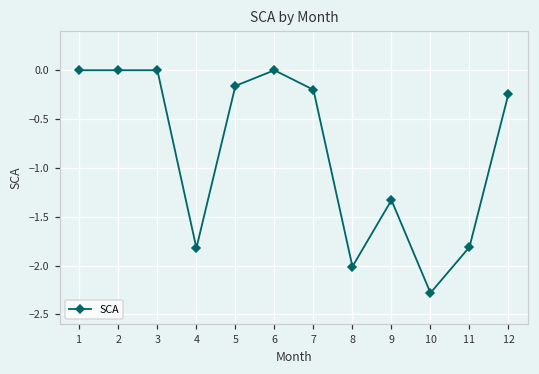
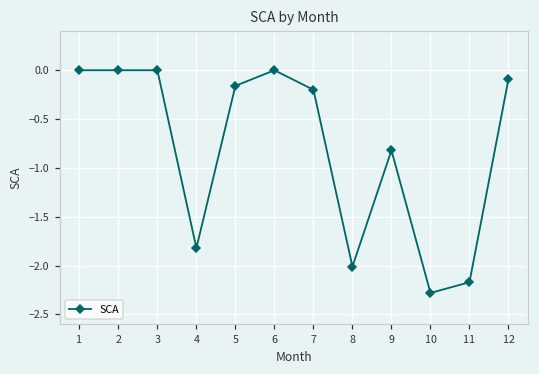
9: -1.3 -> -0.8
11: -1.8 -> -2.2
12: -0.2 -> -0.1
